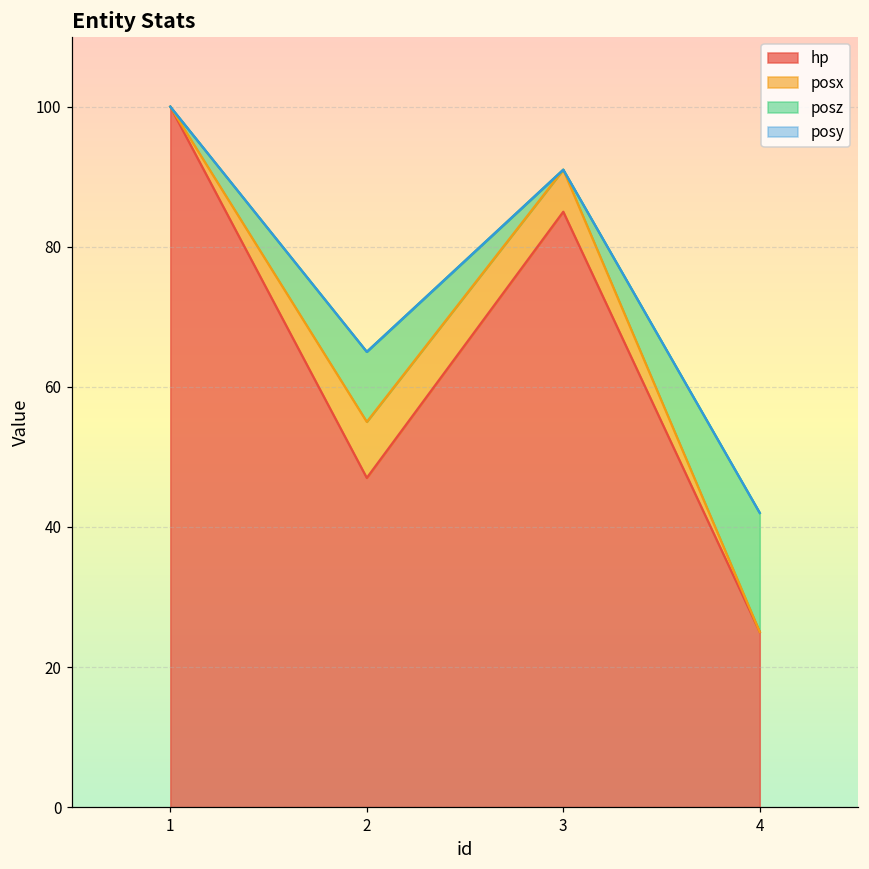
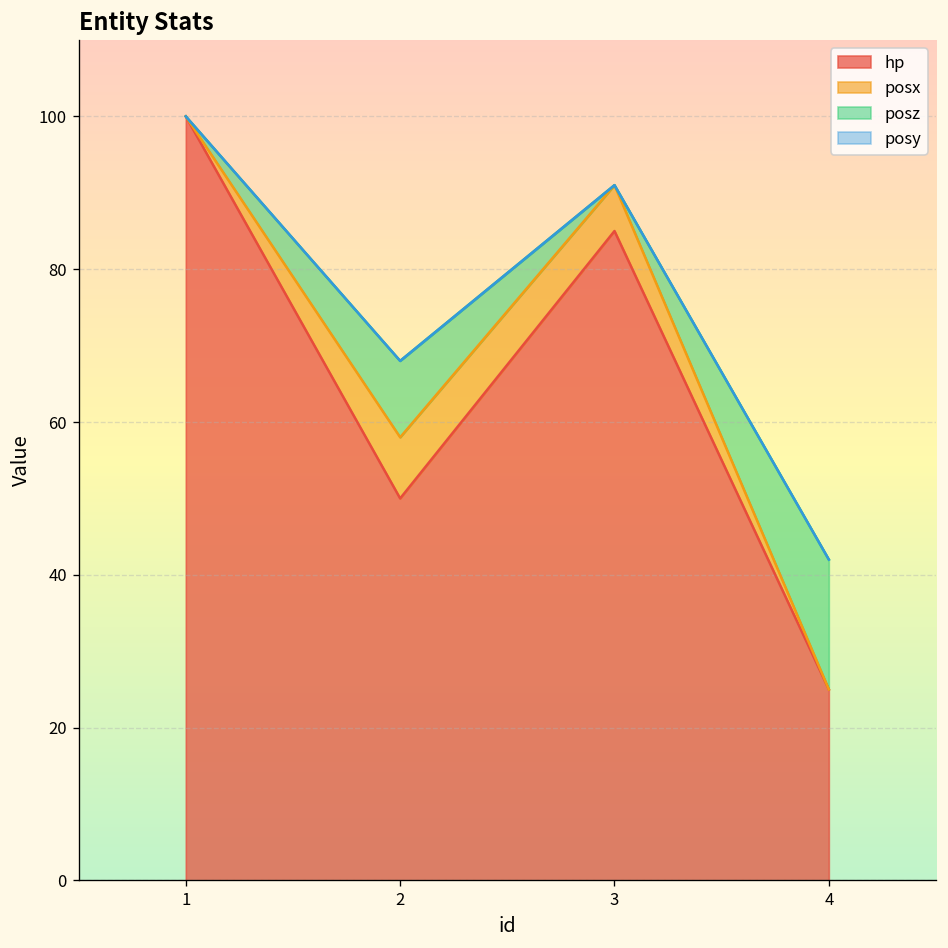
hp, 2: 47 -> 50
